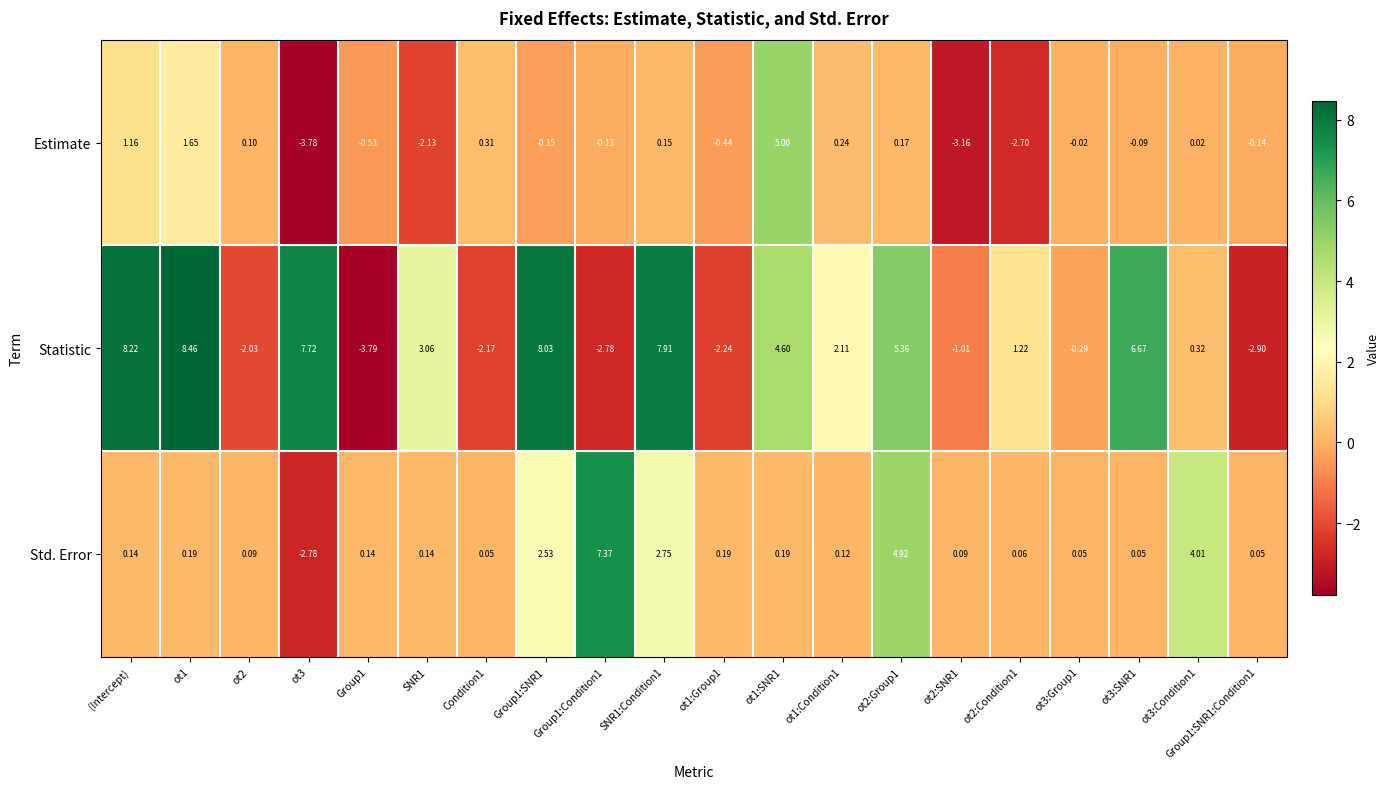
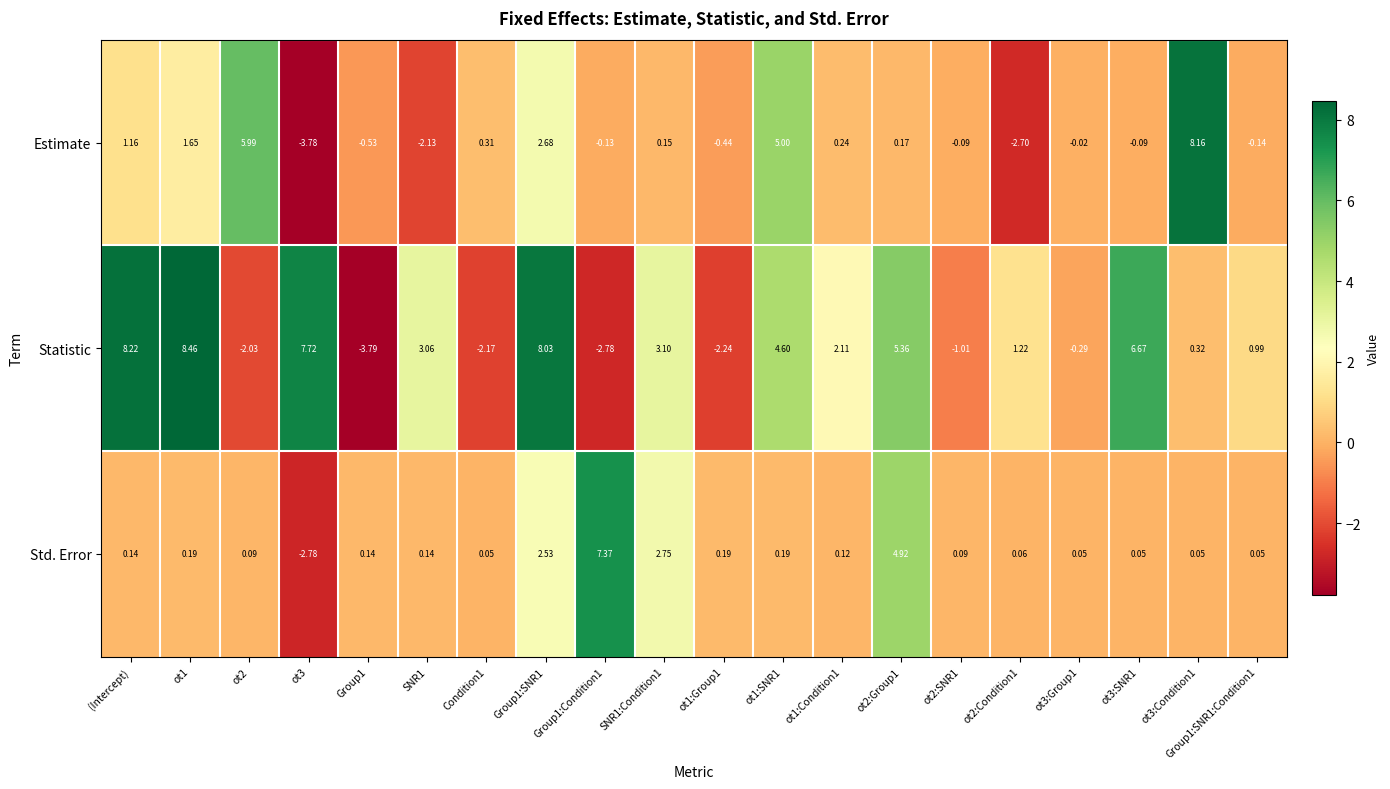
Estimate, ot2: 0.10 -> 5.99
Estimate, Group1:SNR1: -0.35 -> 2.68
Estimate, ot2:SNR1: -3.16 -> -0.09
Estimate, ot3:Condition1: 0.02 -> 8.16
Statistic, SNR1:Condition1: 7.91 -> 3.10
Statistic, Group1:SNR1:Condition1: -2.90 -> 0.99
Std. Error, ot3:Condition1: 4.01 -> 0.05
